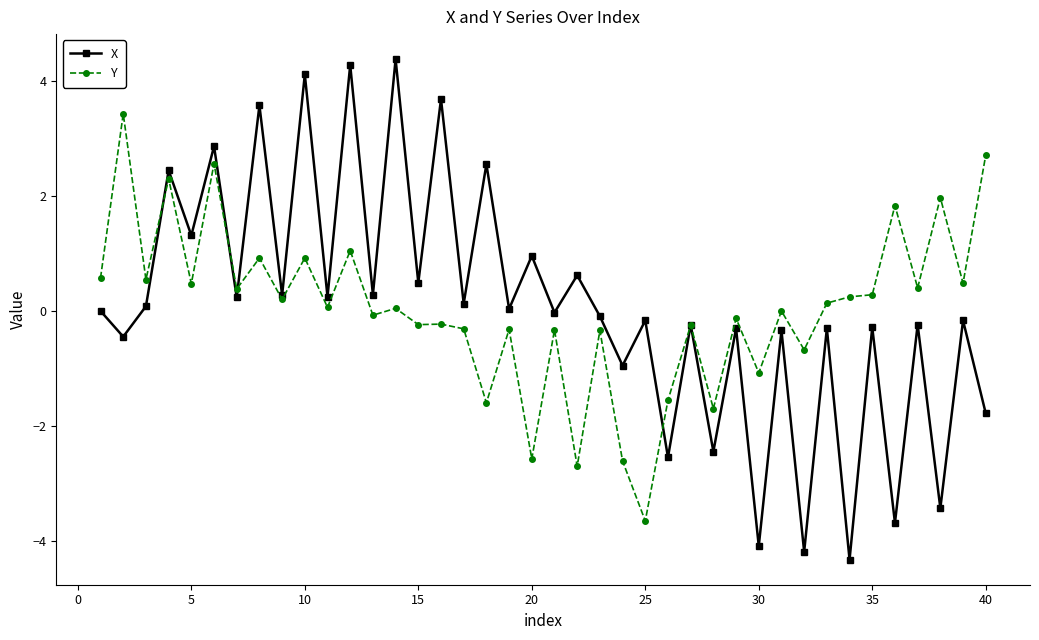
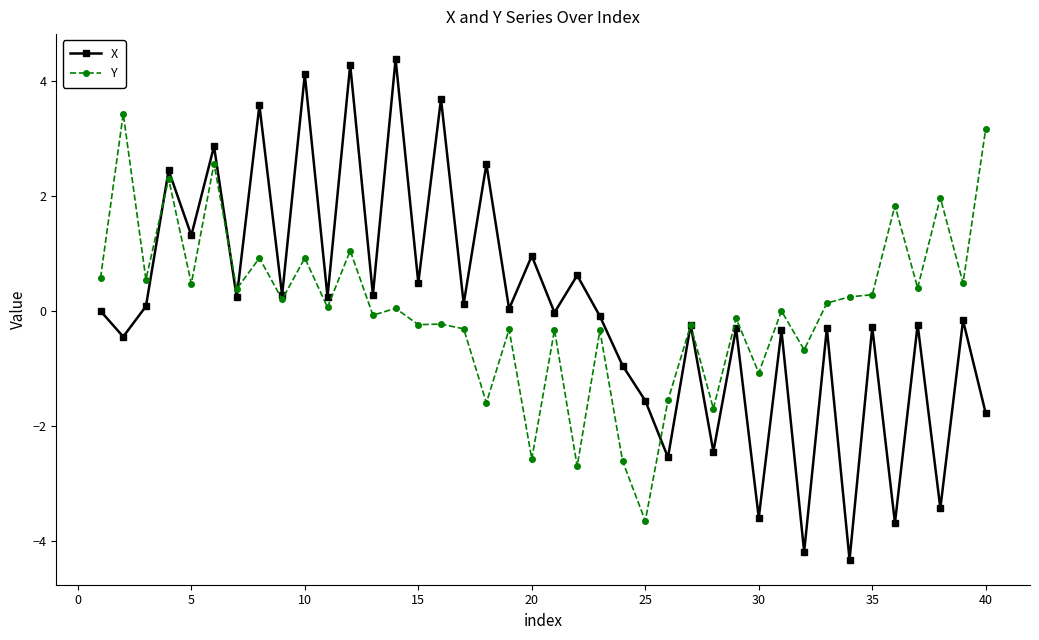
X, 25: -0.2 -> -1.6
X, 30: -4.1 -> -3.6
Y, 40: 2.7 -> 3.2
